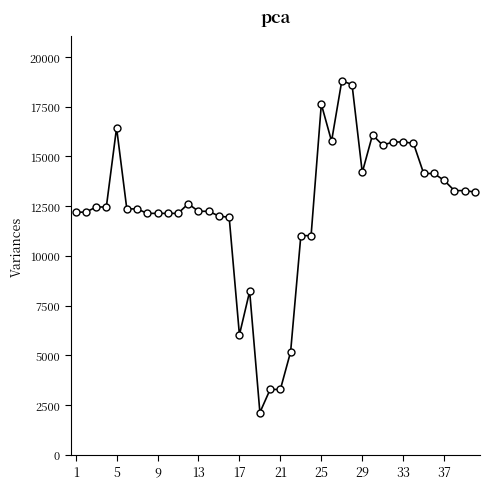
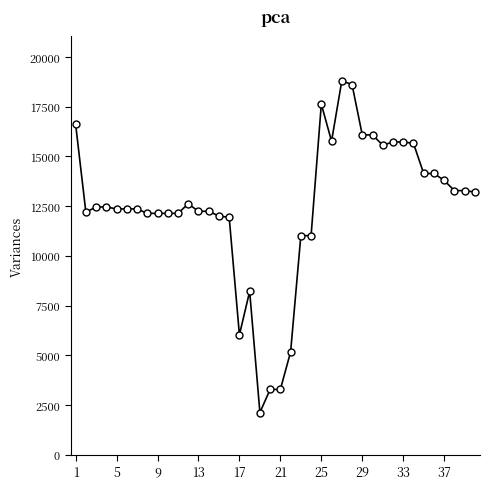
1: 12200 -> 16600
5: 16400 -> 12400
29: 14200 -> 16100
